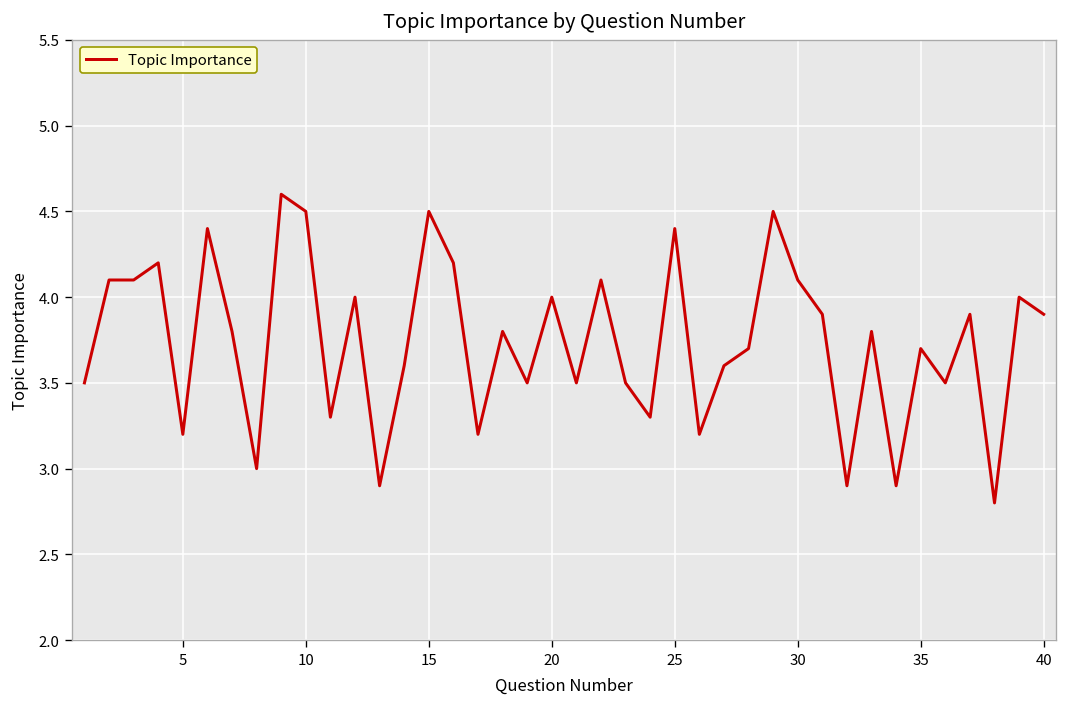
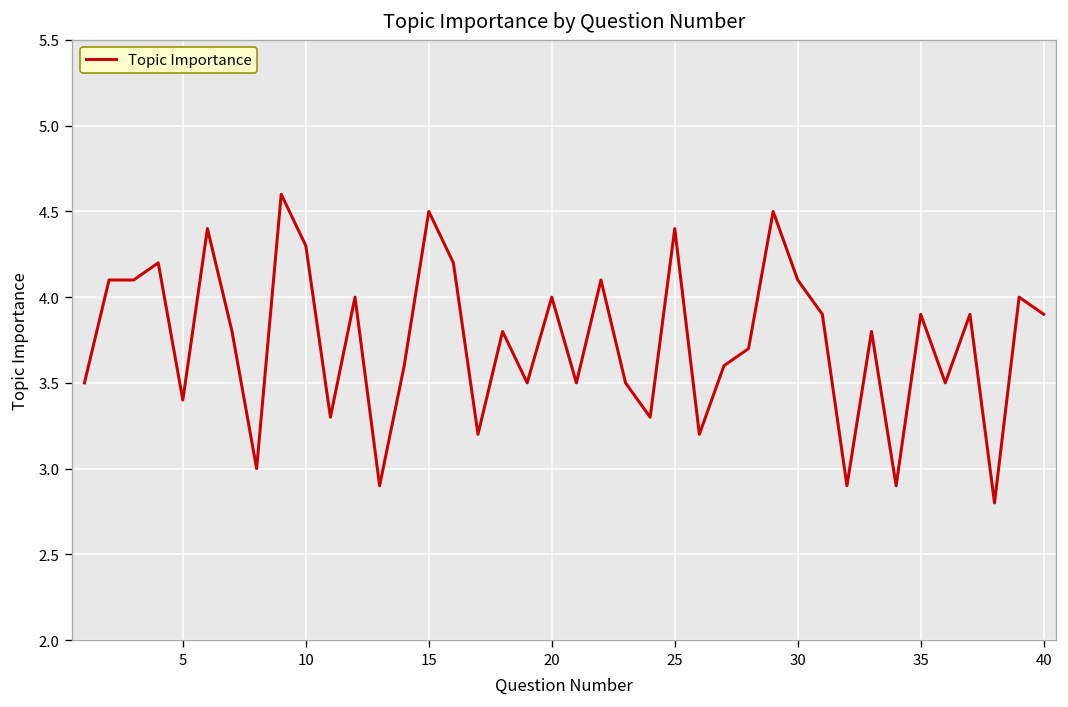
5: 3.2 -> 3.4
10: 4.5 -> 4.3
35: 3.7 -> 3.9
